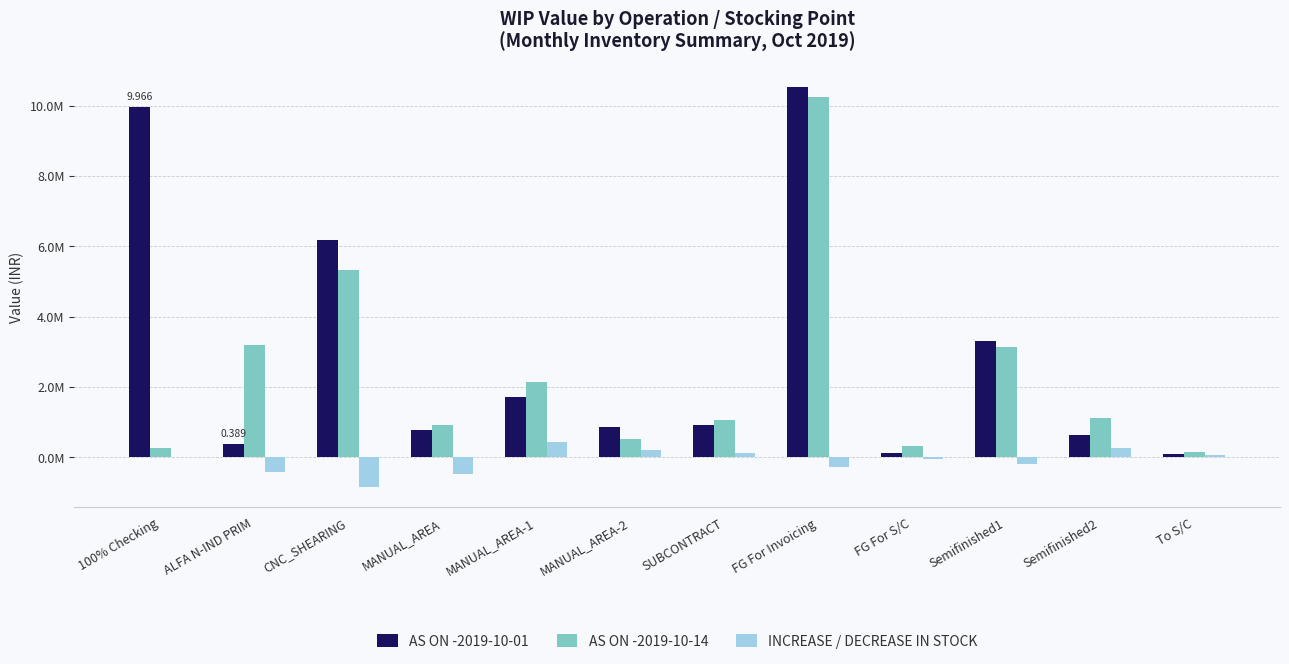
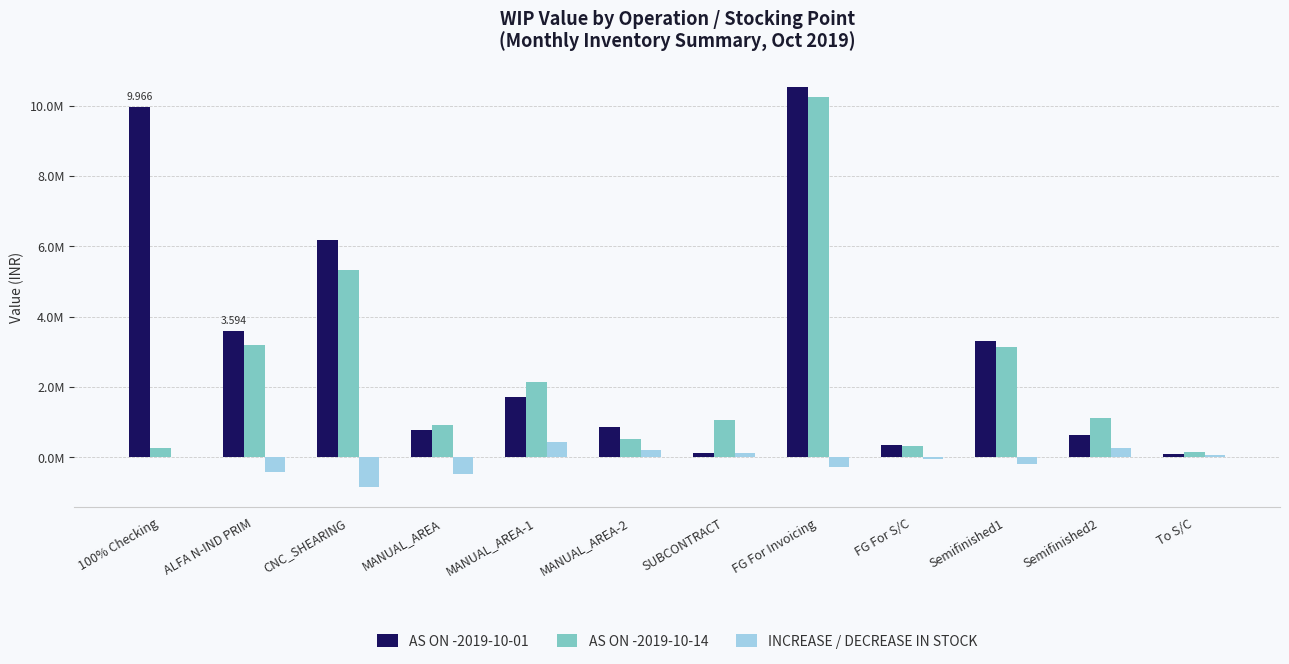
AS ON -2019-10-01, ALFA N-IND PRIM: 0.389 -> 3.594
AS ON -2019-10-01, SUBCONTRACT: 900000 -> 100000
AS ON -2019-10-01, FG For S/C: 100000 -> 400000
